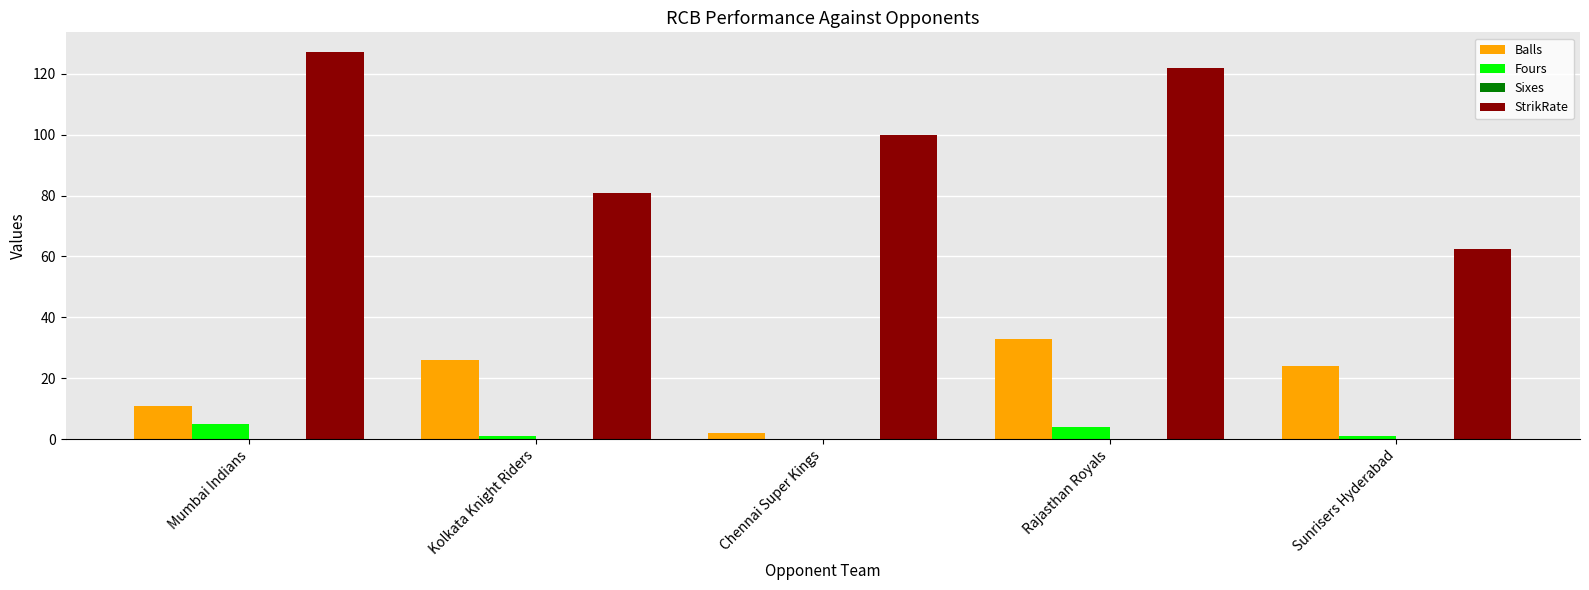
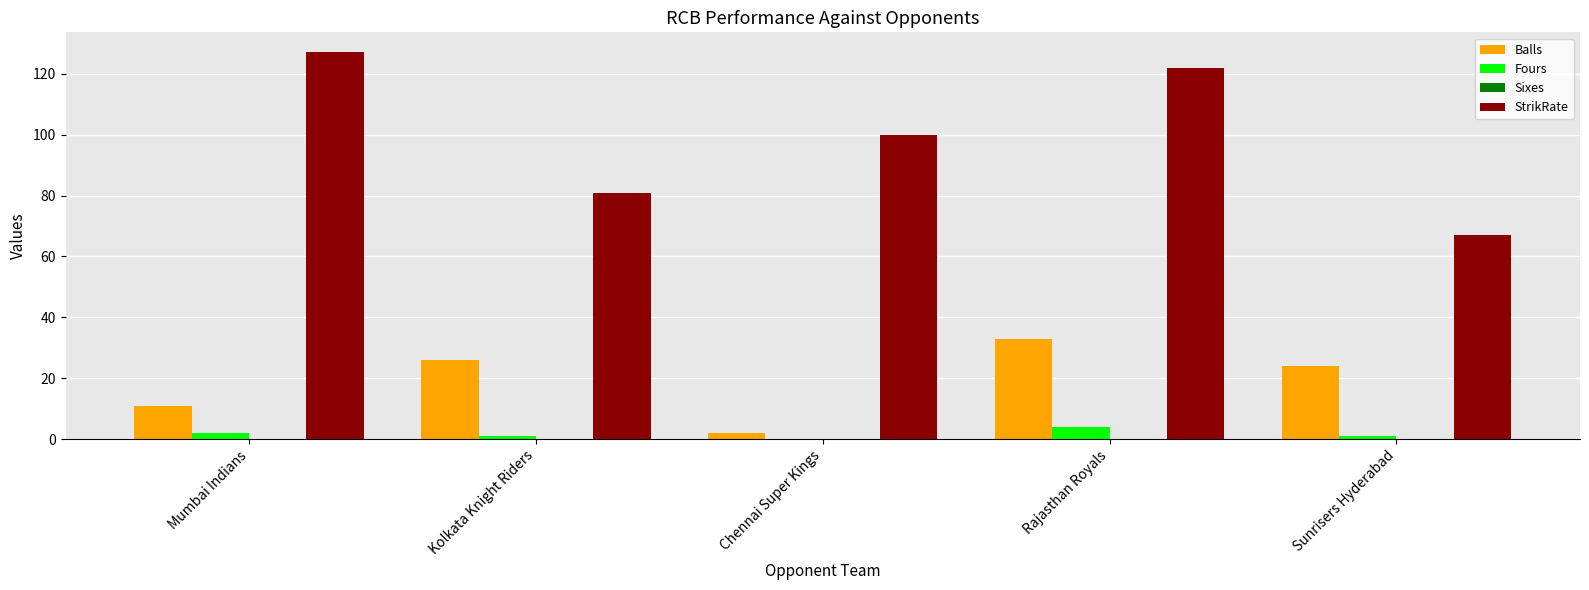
Fours, Mumbai Indians: 5 -> 2
StrikRate, Sunrisers Hyderabad: 63 -> 67
